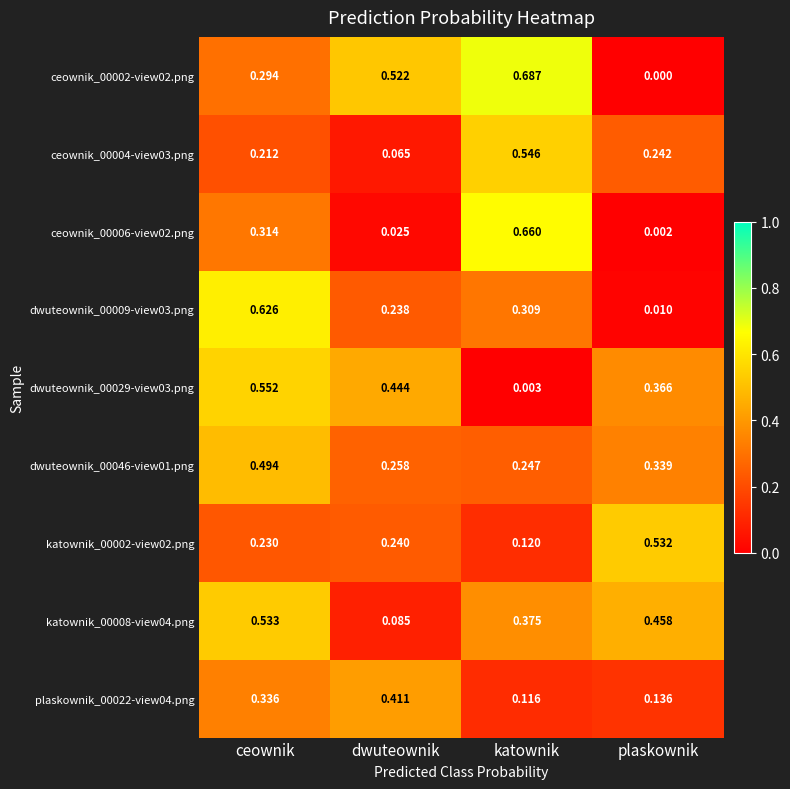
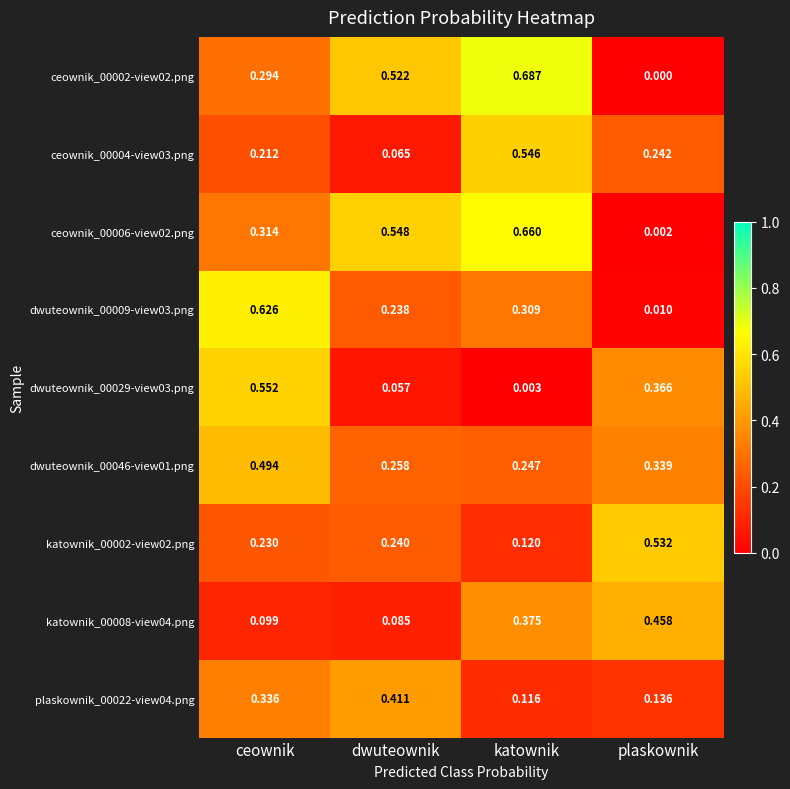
ceownik_00006-view02.png, dwuteownik: 0.025 -> 0.548
dwuteownik_00029-view03.png, dwuteownik: 0.444 -> 0.057
katownik_00008-view04.png, ceownik: 0.533 -> 0.099
